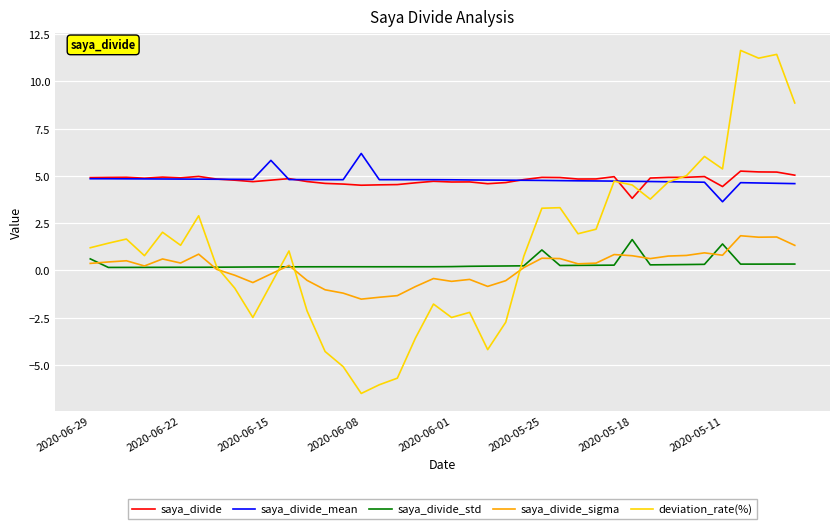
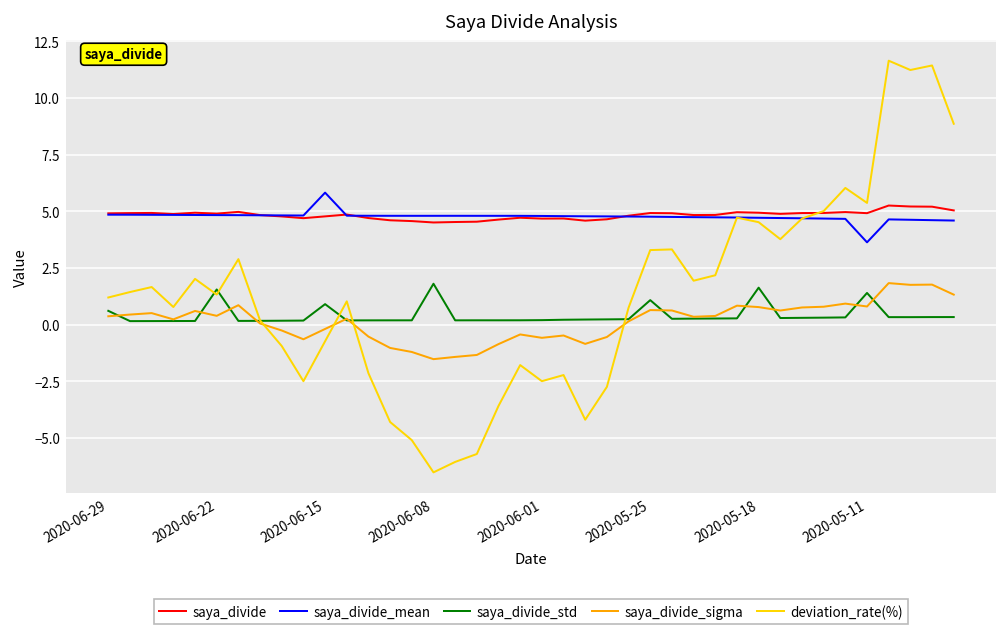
saya_divide_std, 2020-06-22: 0.2 -> 1.6
saya_divide_std, 2020-06-15: 0.2 -> 0.9
saya_divide_mean, 2020-06-08: 6.2 -> 4.8
saya_divide_std, 2020-06-08: 0.2 -> 1.8
saya_divide, 2020-05-18: 3.8 -> 4.9
saya_divide, 2020-05-11: 4.4 -> 4.9
